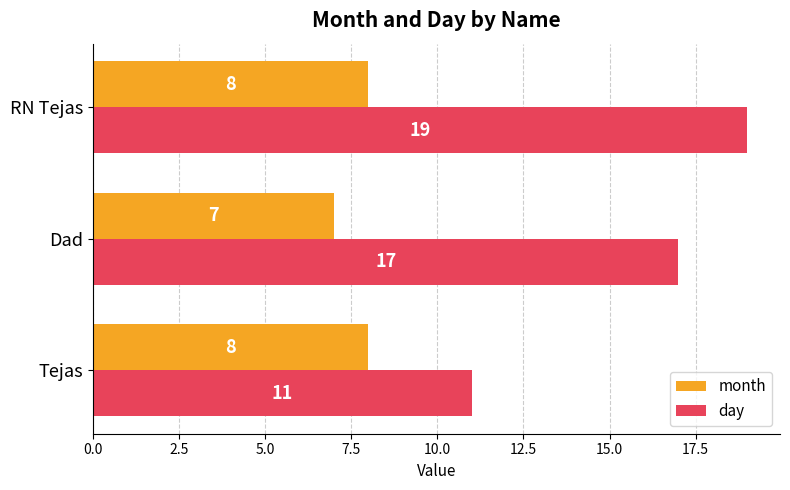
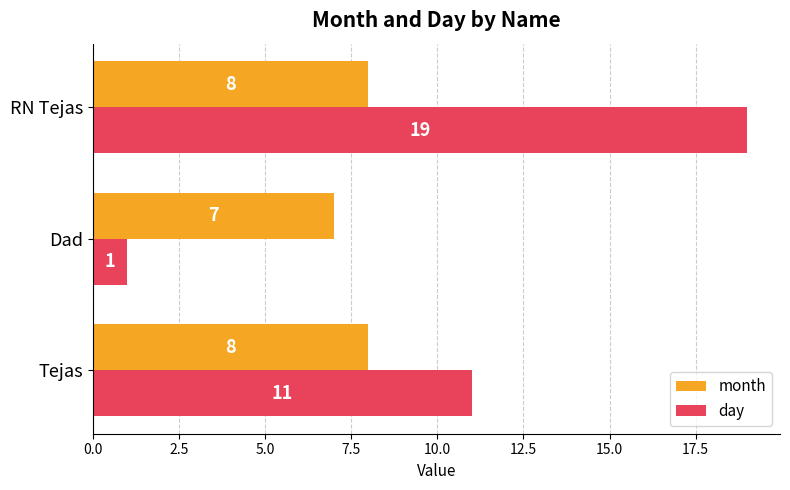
day, Dad: 17 -> 1
